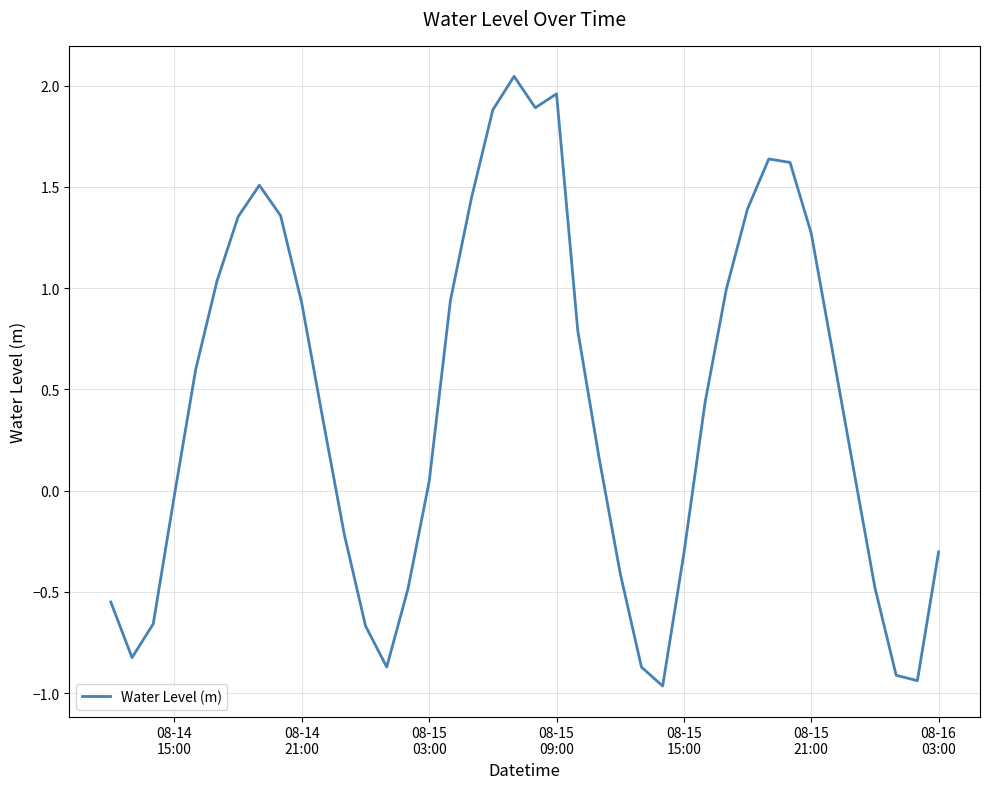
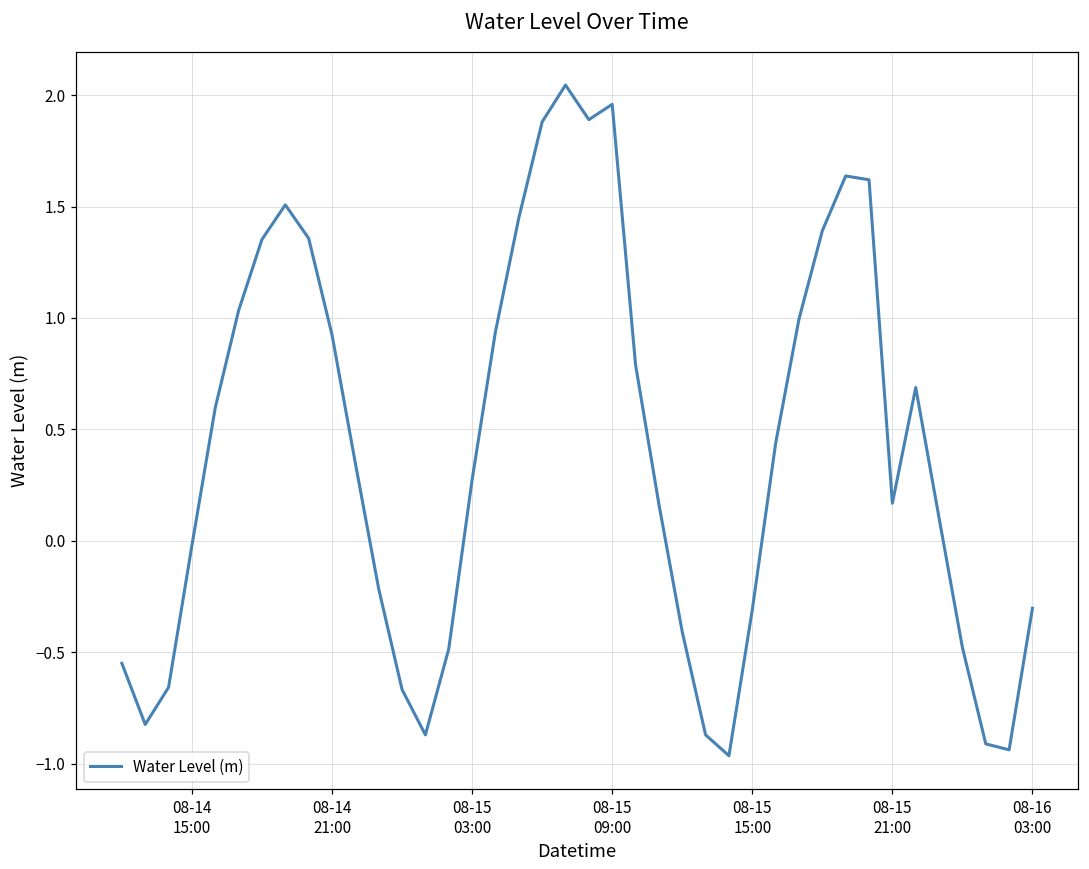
08-15 03:00: 0.04 -> 0.27
08-15 21:00: 1.27 -> 0.17
